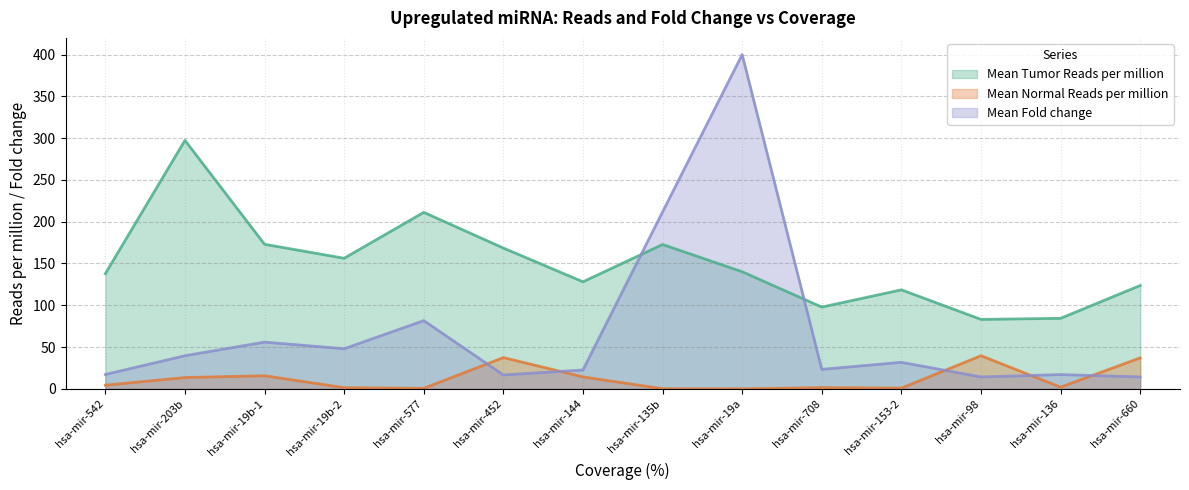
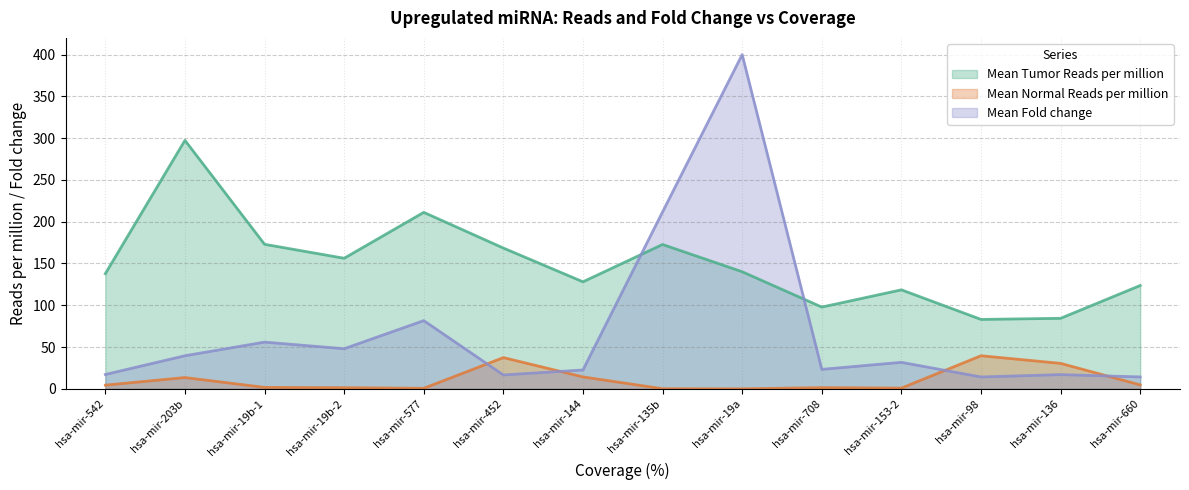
Mean Normal Reads per million, hsa-mir-19b-1: 20 -> 0
Mean Normal Reads per million, hsa-mir-136: 0 -> 30
Mean Normal Reads per million, hsa-mir-660: 40 -> 0
